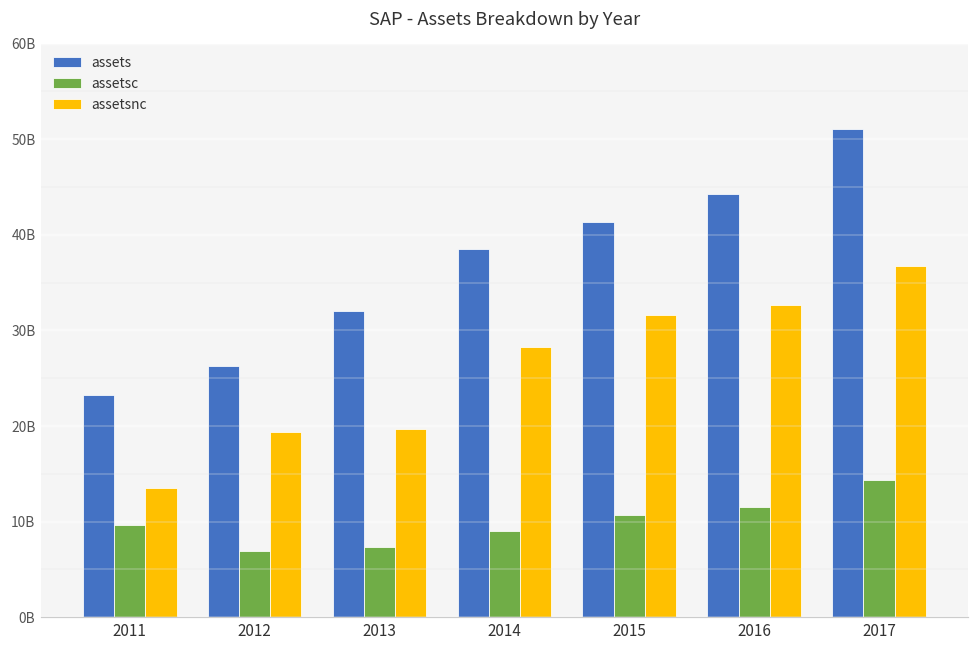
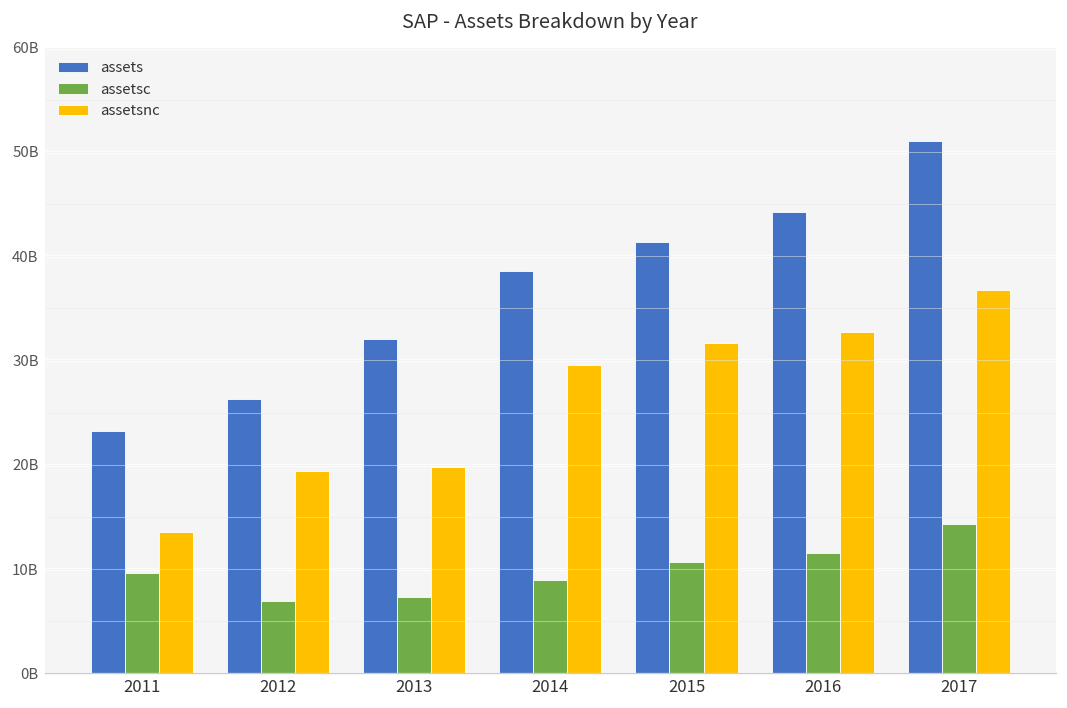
assetsnc, 2014: 28000000000 -> 30000000000
